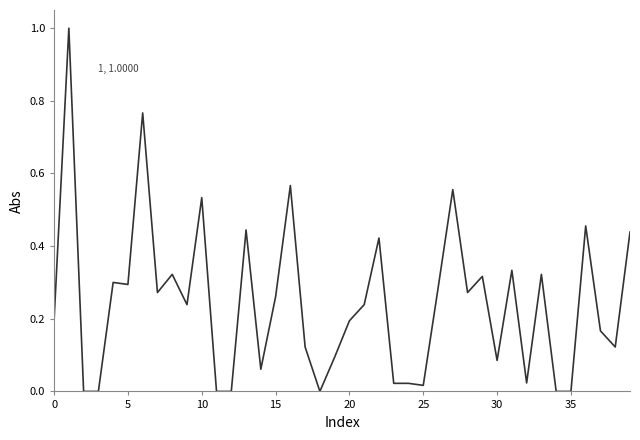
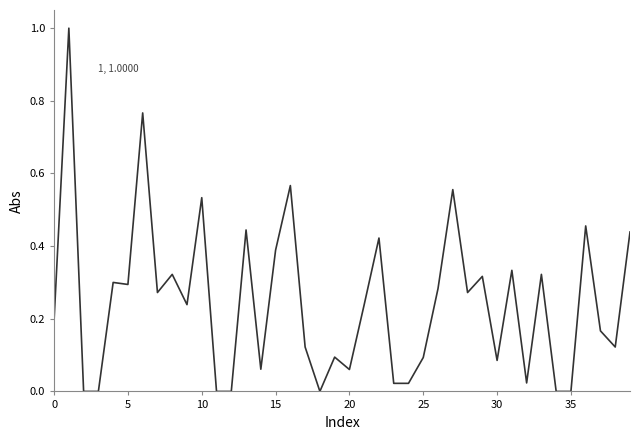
15: 0.26 -> 0.39
20: 0.19 -> 0.06
25: 0.02 -> 0.09
